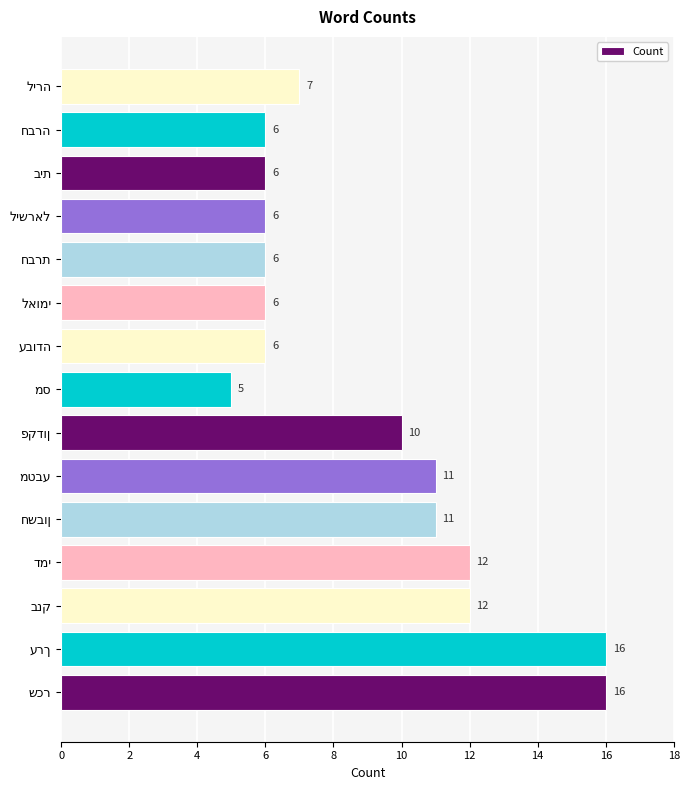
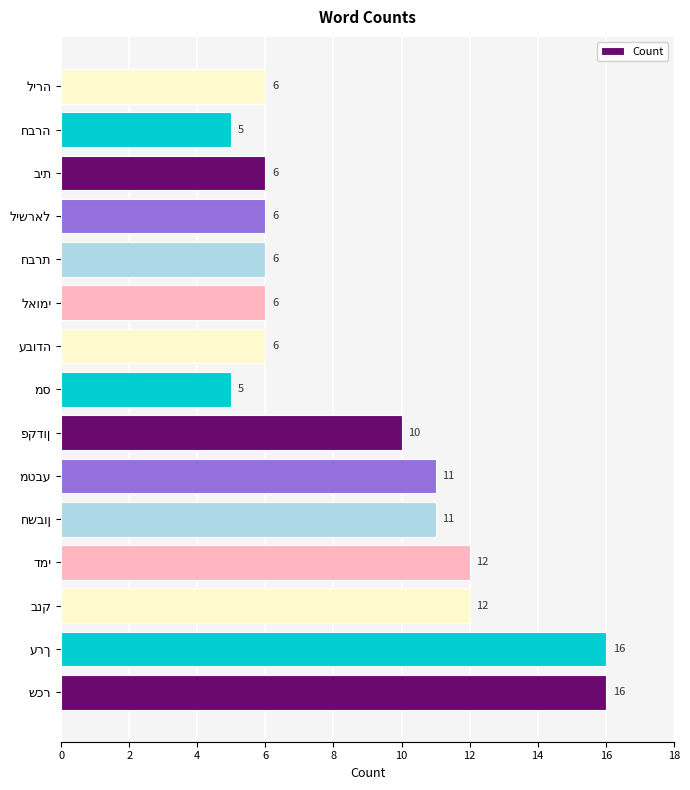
לירה: 7 -> 6
חברה: 6 -> 5
